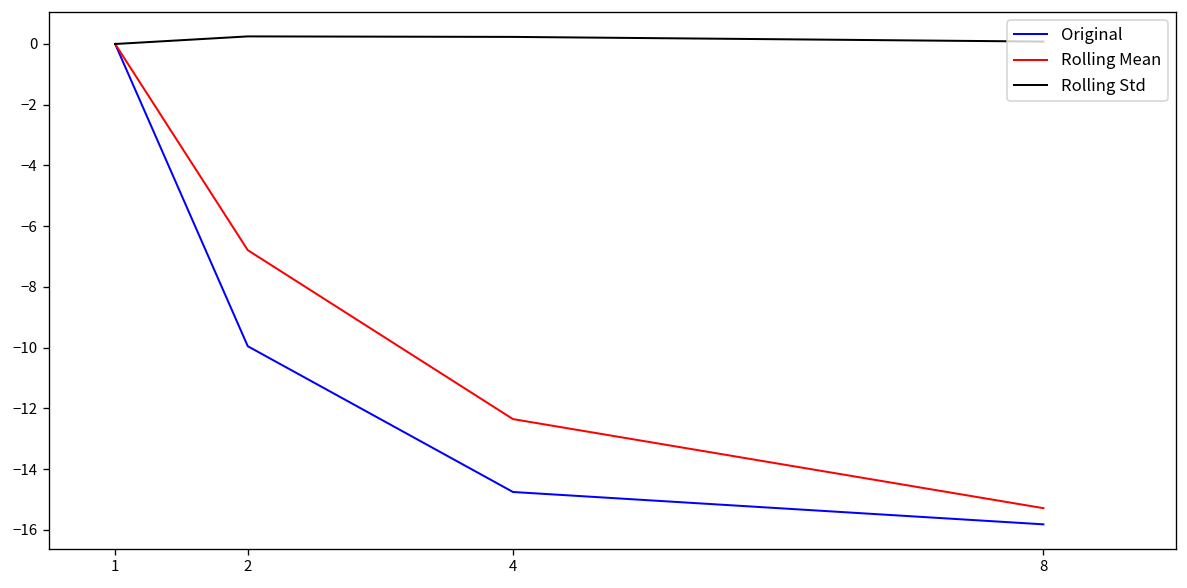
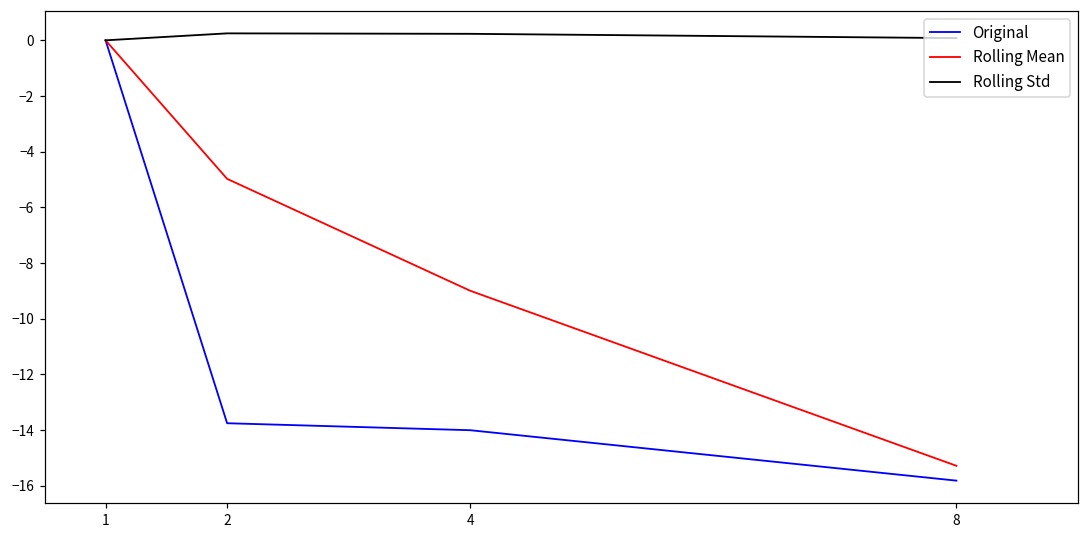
Original, 2: -10.0 -> -13.8
Rolling Mean, 2: -6.8 -> -5.0
Original, 4: -14.8 -> -14.0
Rolling Mean, 4: -12.4 -> -9.0
